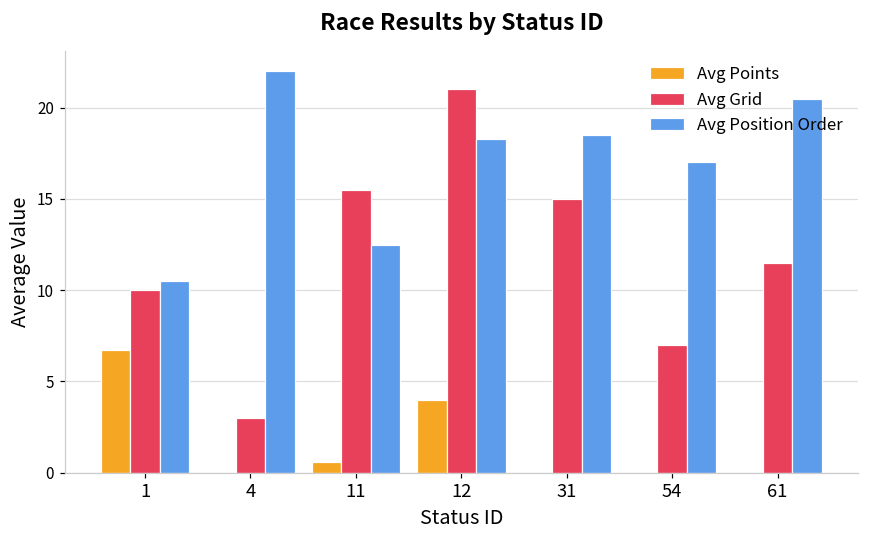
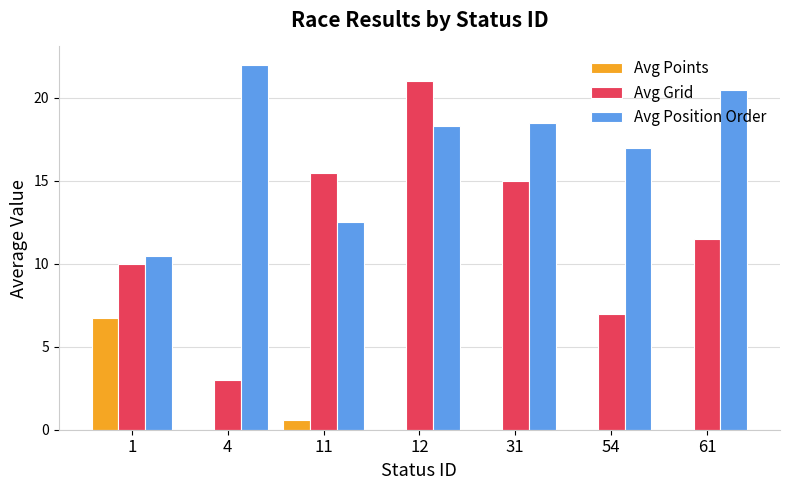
Avg Points, 12: 4 -> 0
